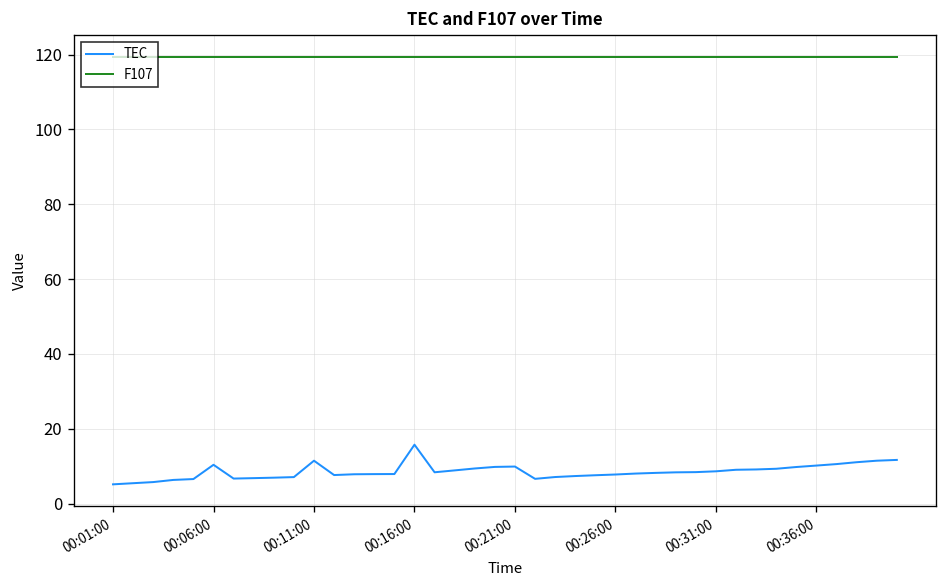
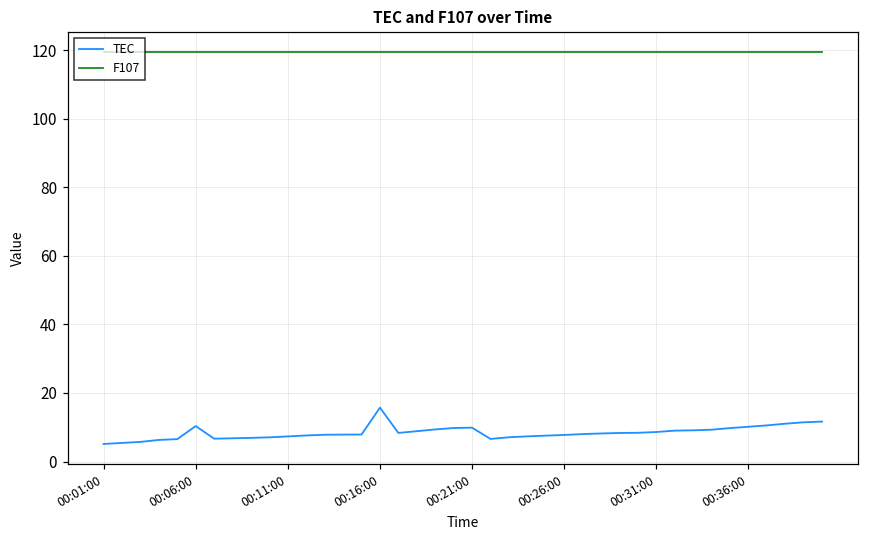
TEC, 00:11:00: 11 -> 7
